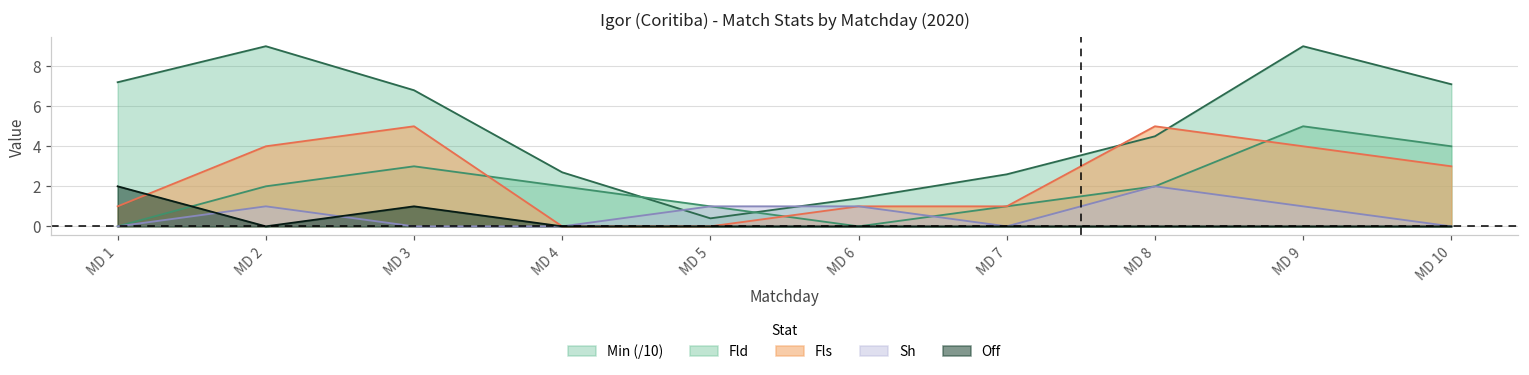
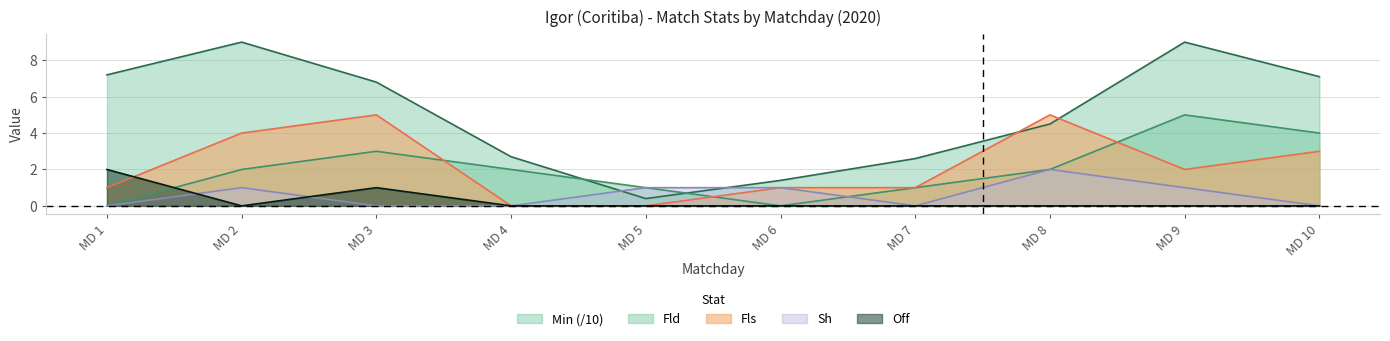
Fls, MD 9: 4 -> 2
